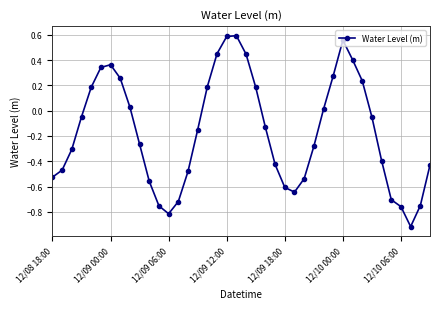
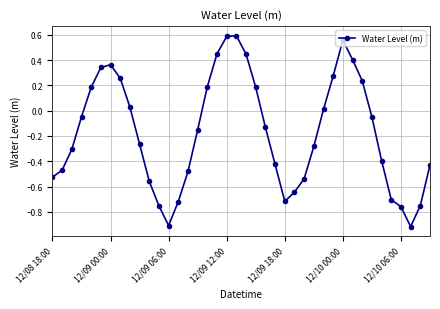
12/09 06:00: -0.81 -> -0.91
12/09 18:00: -0.61 -> -0.72
